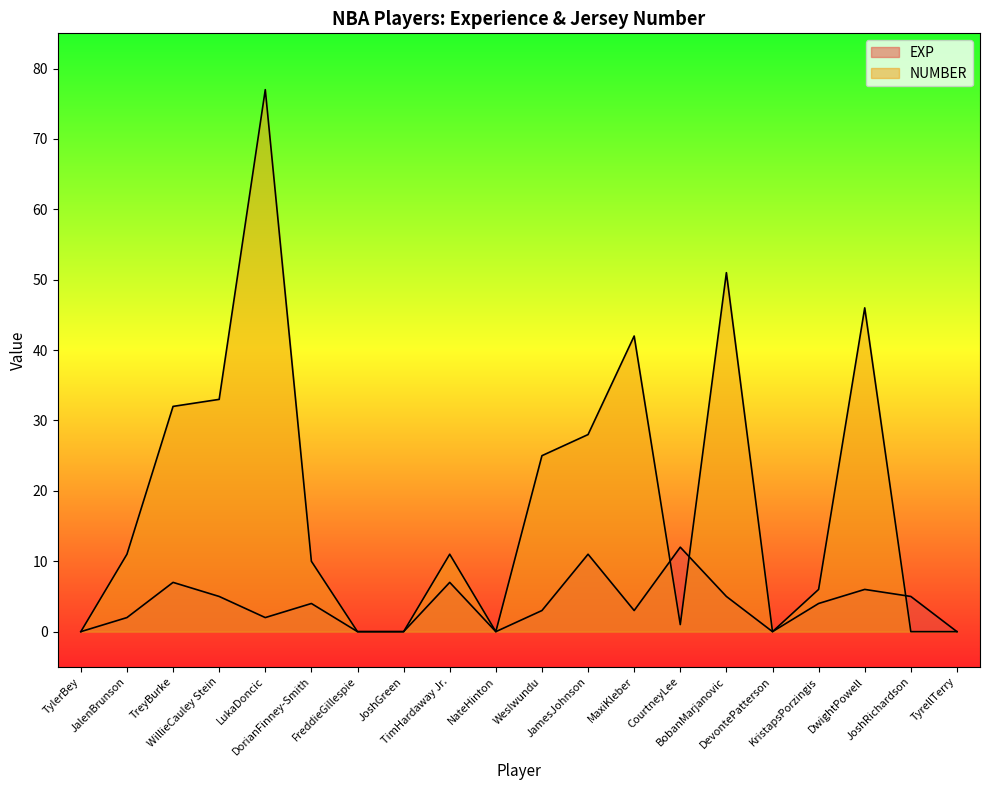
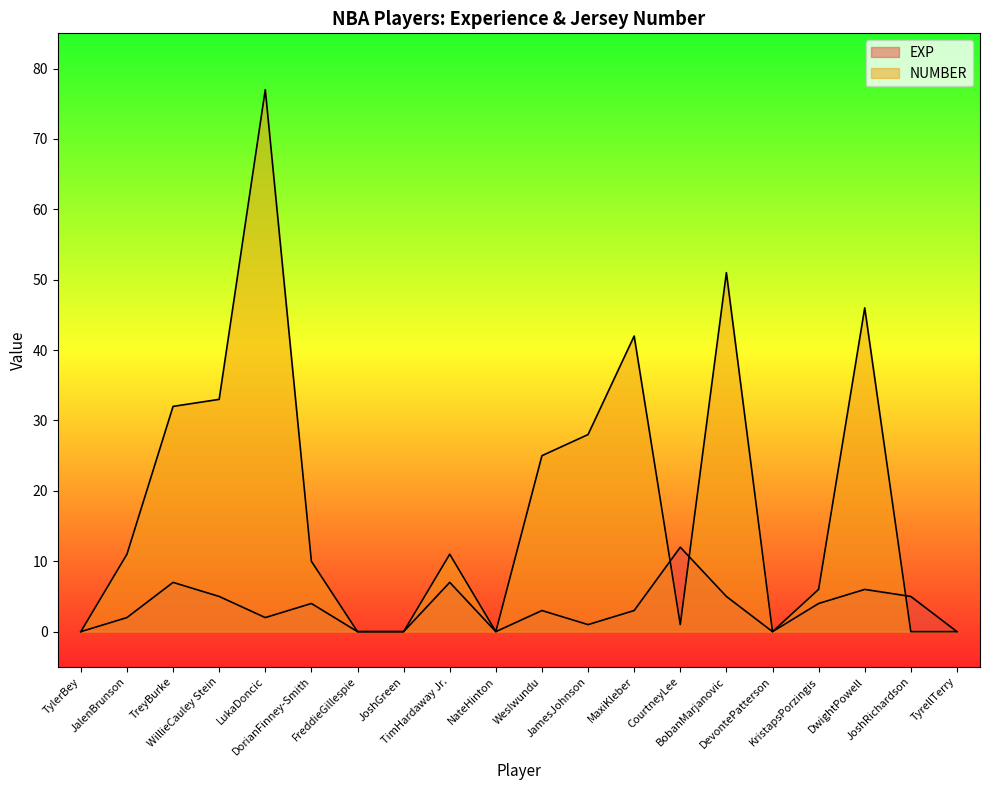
EXP, JamesJohnson: 11 -> 1
